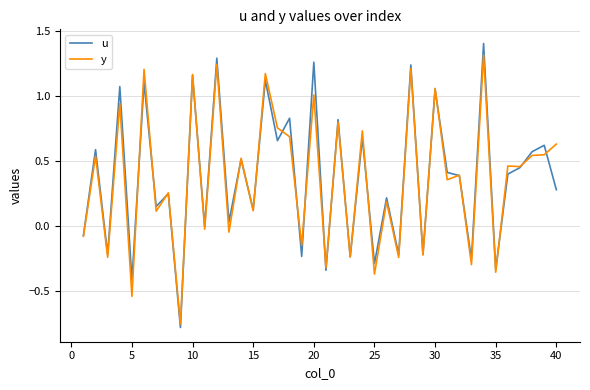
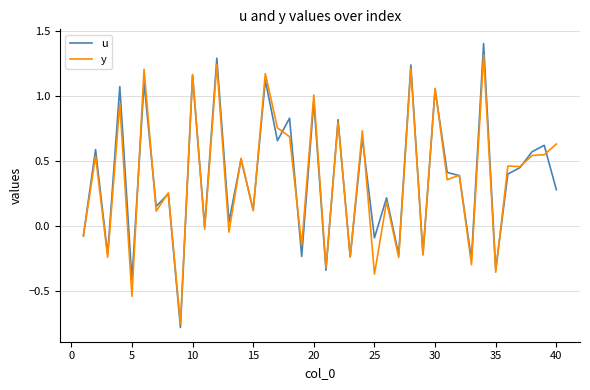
u, 20: 1.26 -> 0.96
u, 25: -0.29 -> -0.09
